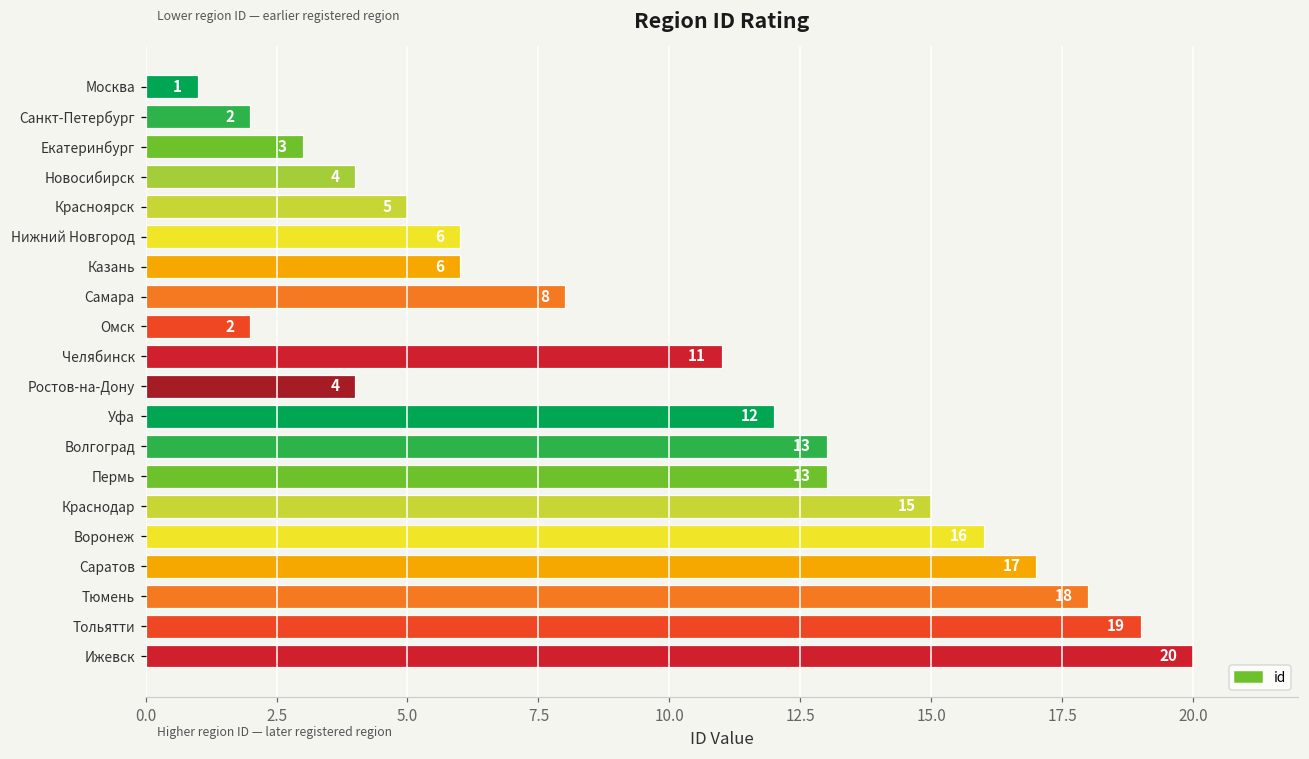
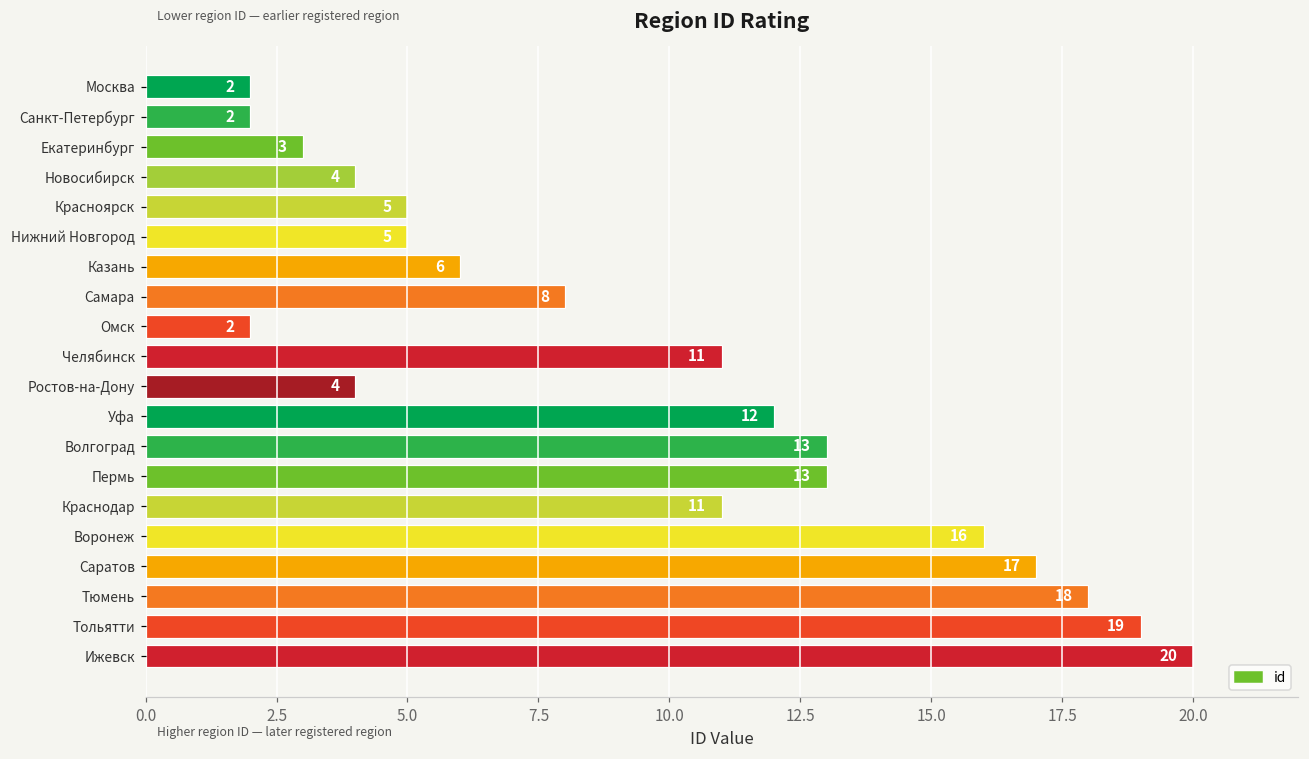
Москва: 1 -> 2
Нижний Новгород: 6 -> 5
Краснодар: 15 -> 11
